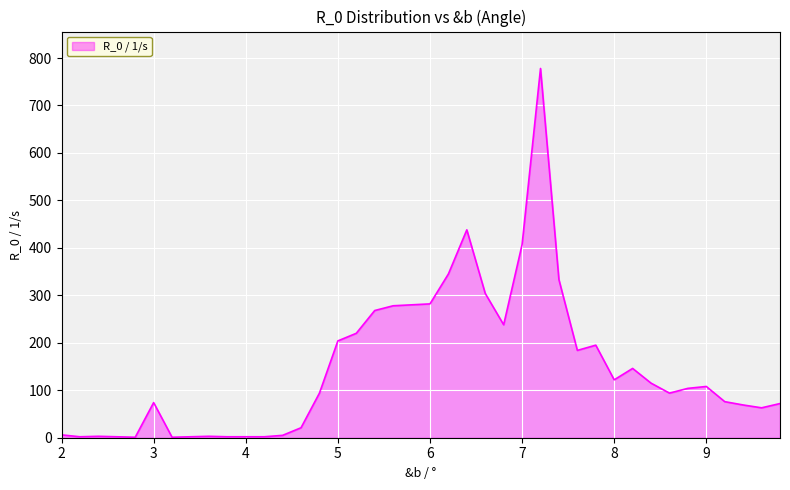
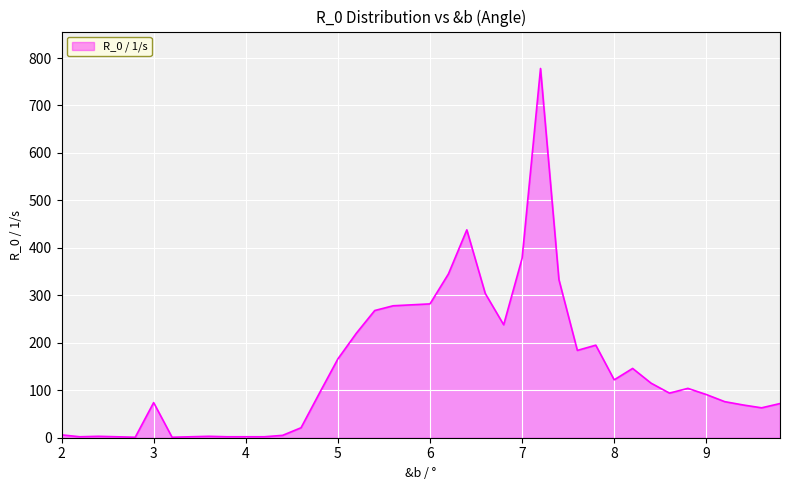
5: 200 -> 170
7: 410 -> 380
9: 110 -> 90
